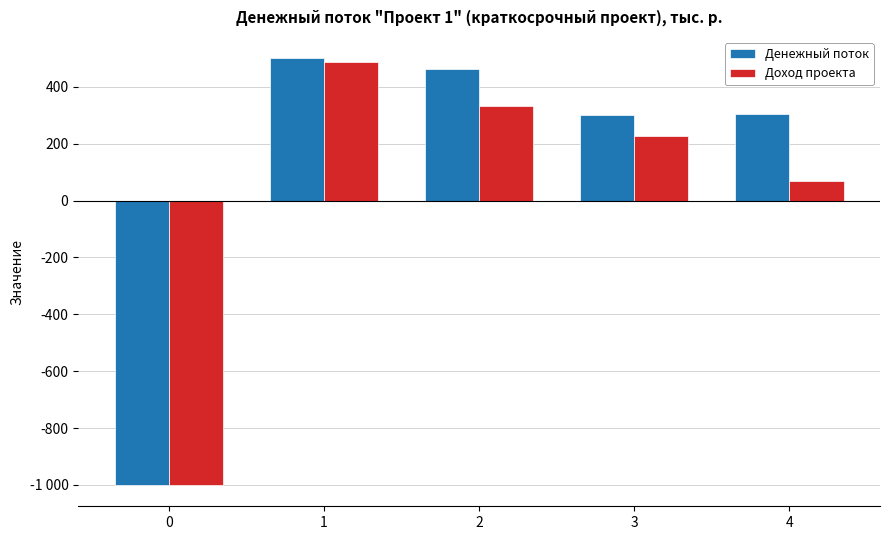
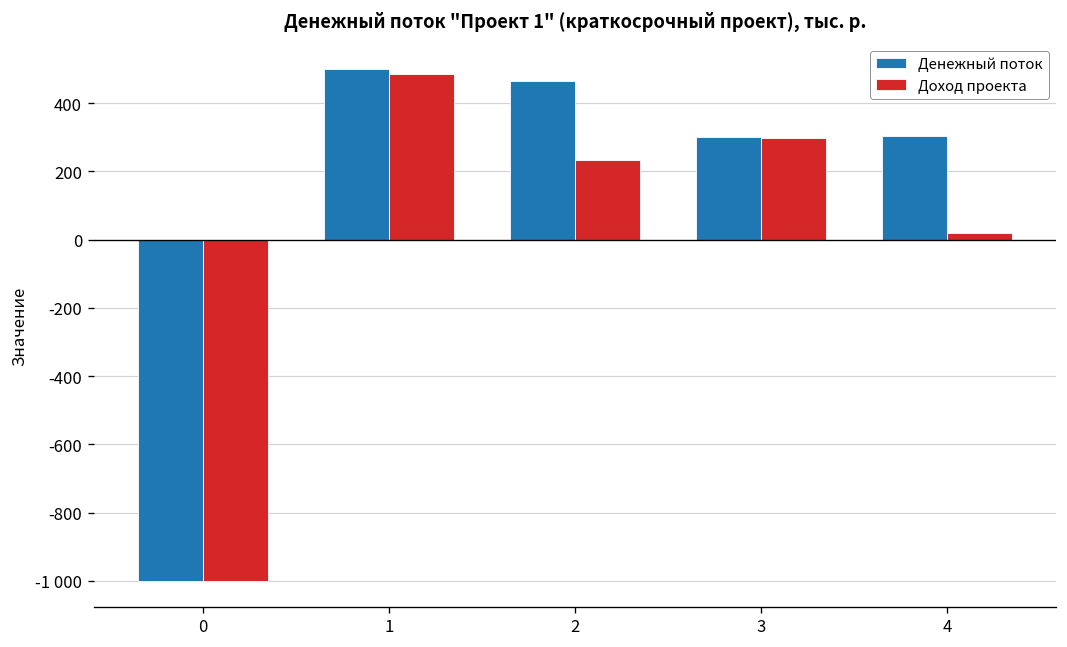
Доход проекта, 2: 330 -> 230
Доход проекта, 3: 230 -> 300
Доход проекта, 4: 70 -> 20
